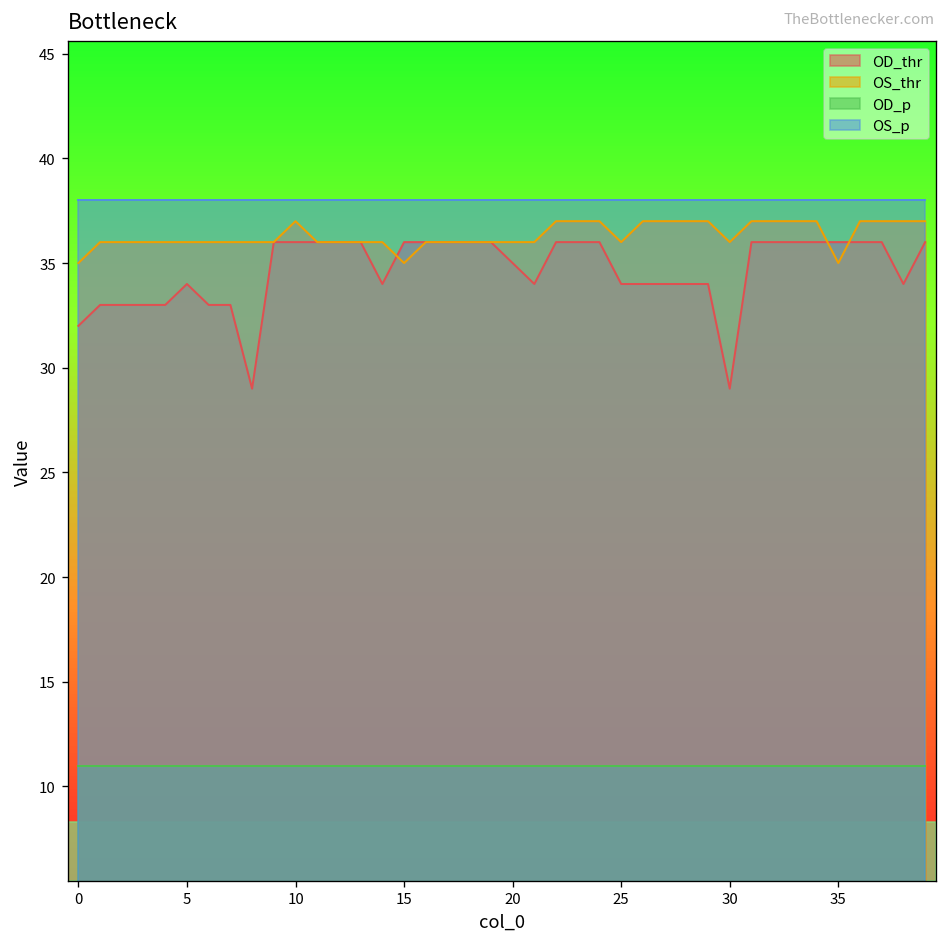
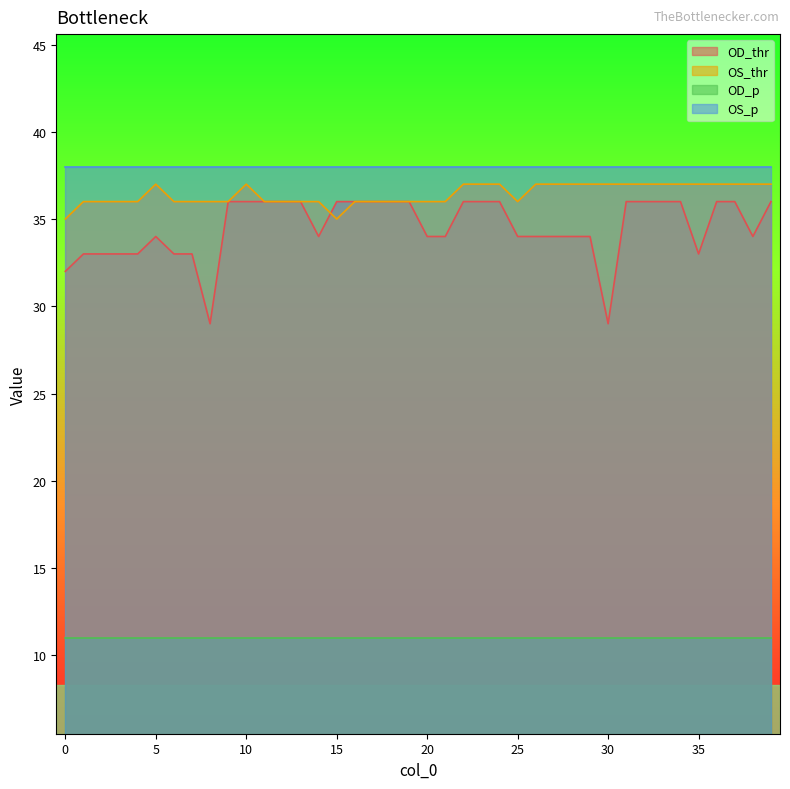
OS_thr, 5: 36 -> 37
OD_thr, 20: 35 -> 34
OS_thr, 30: 36 -> 37
OD_thr, 35: 36 -> 33
OS_thr, 35: 35 -> 37
